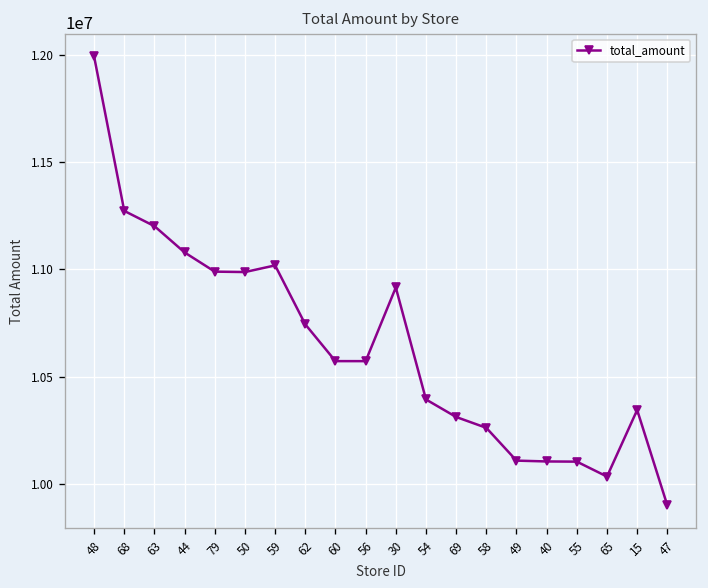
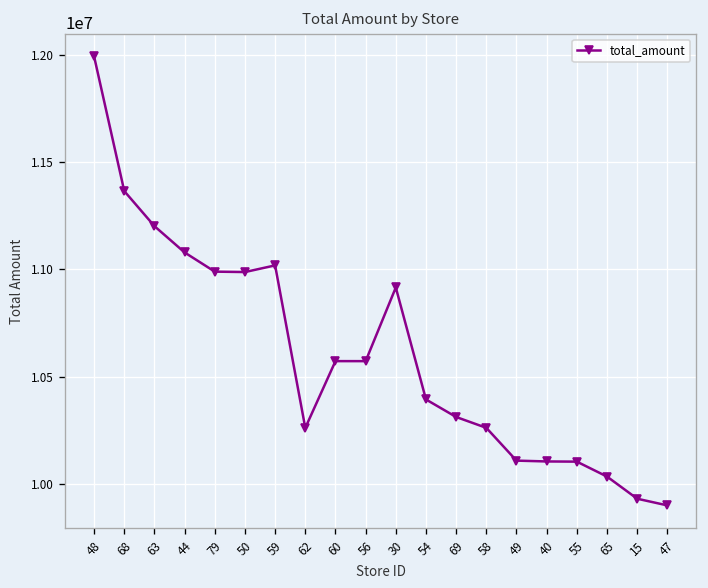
68: 11270000 -> 11370000
62: 10740000 -> 10260000
15: 10340000 -> 9930000
